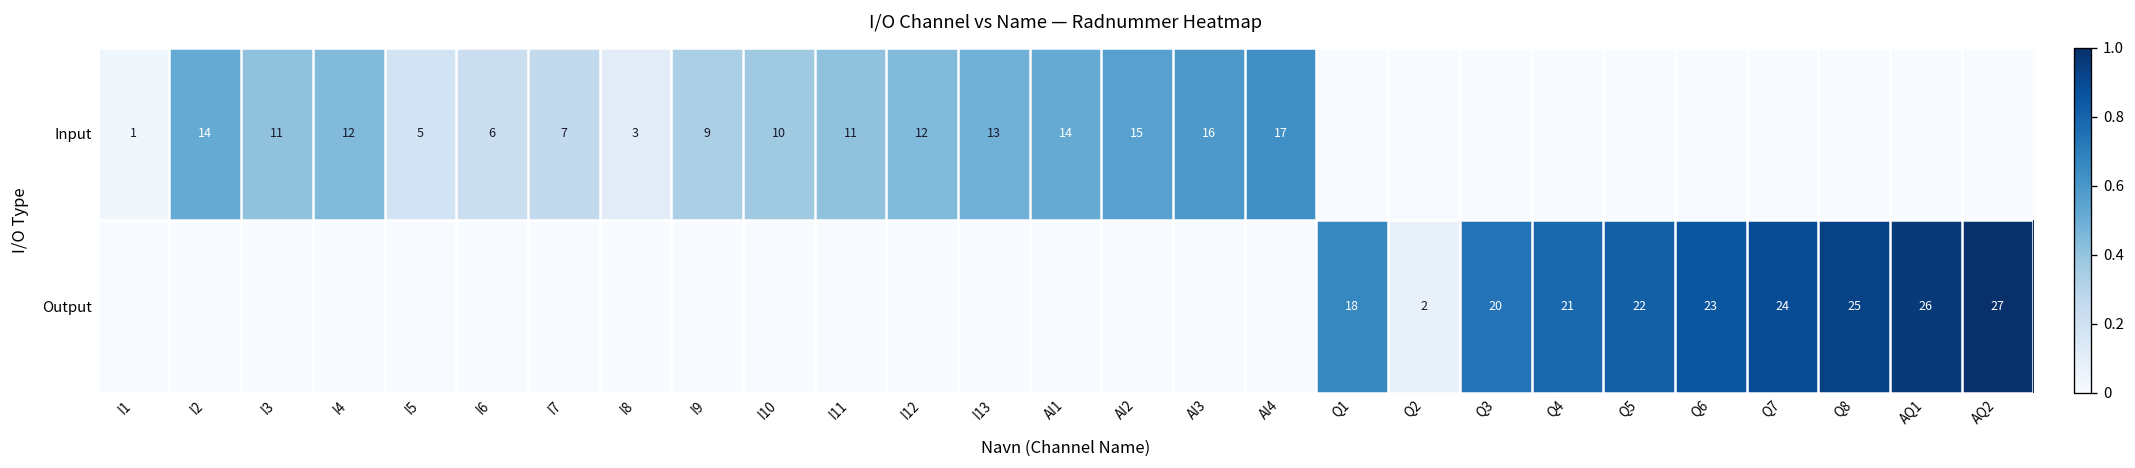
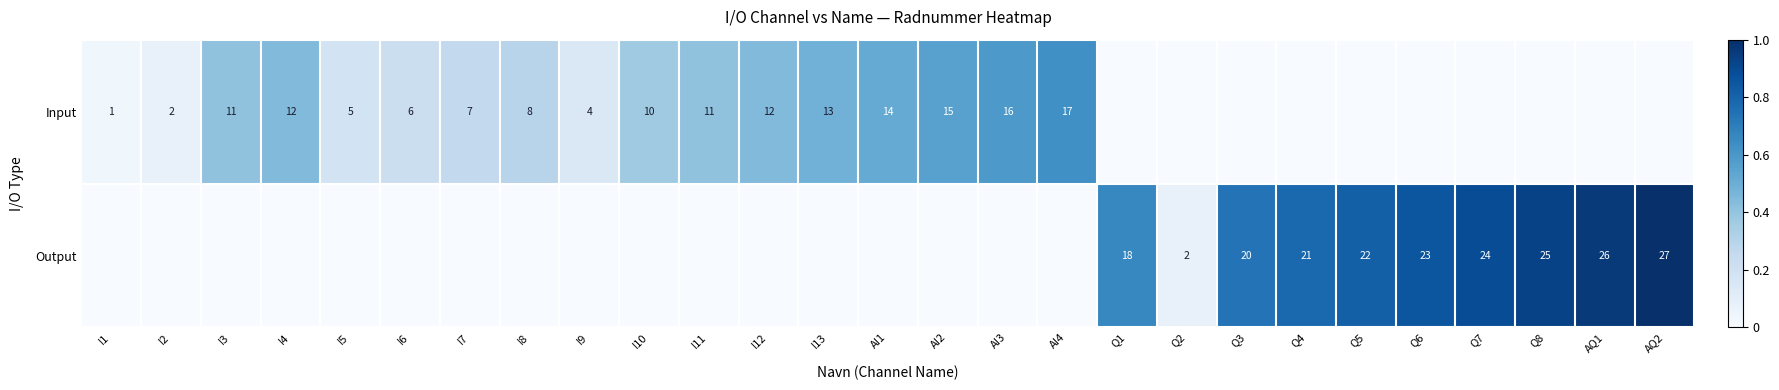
Input, I2: 14 -> 2
Input, I8: 3 -> 8
Input, I9: 9 -> 4
